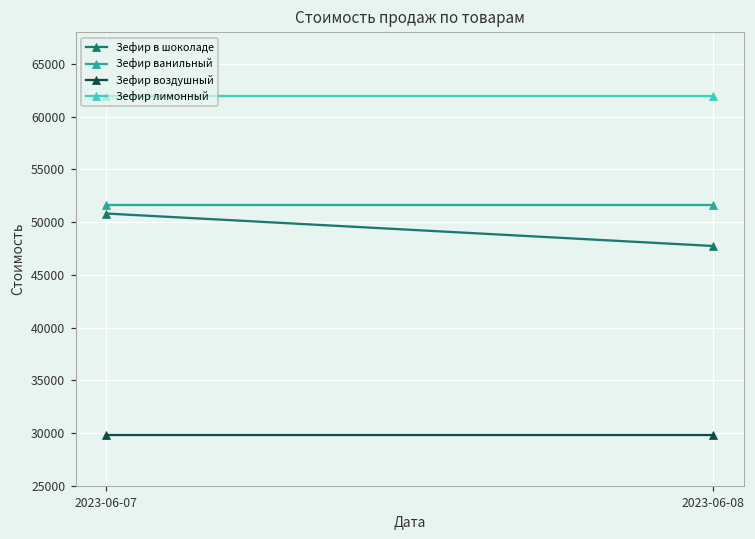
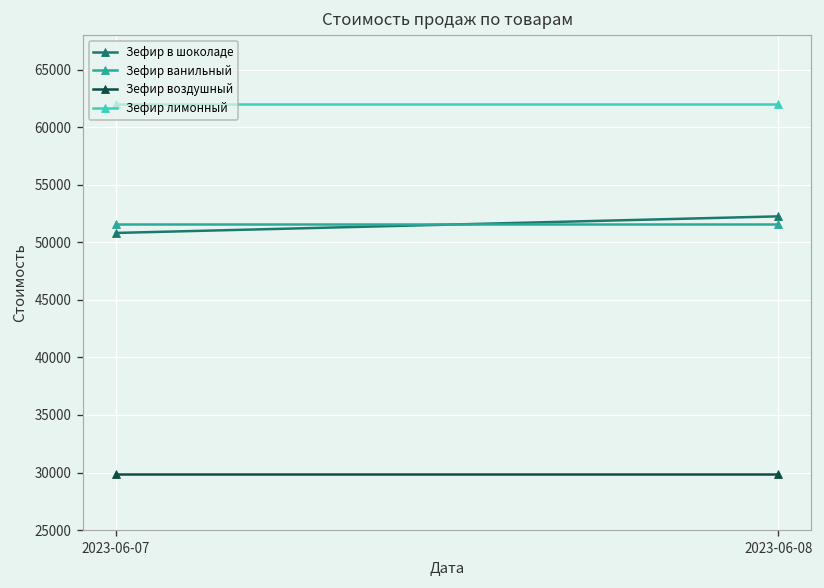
Зефир в шоколаде, 2023-06-08: 48000 -> 52000
